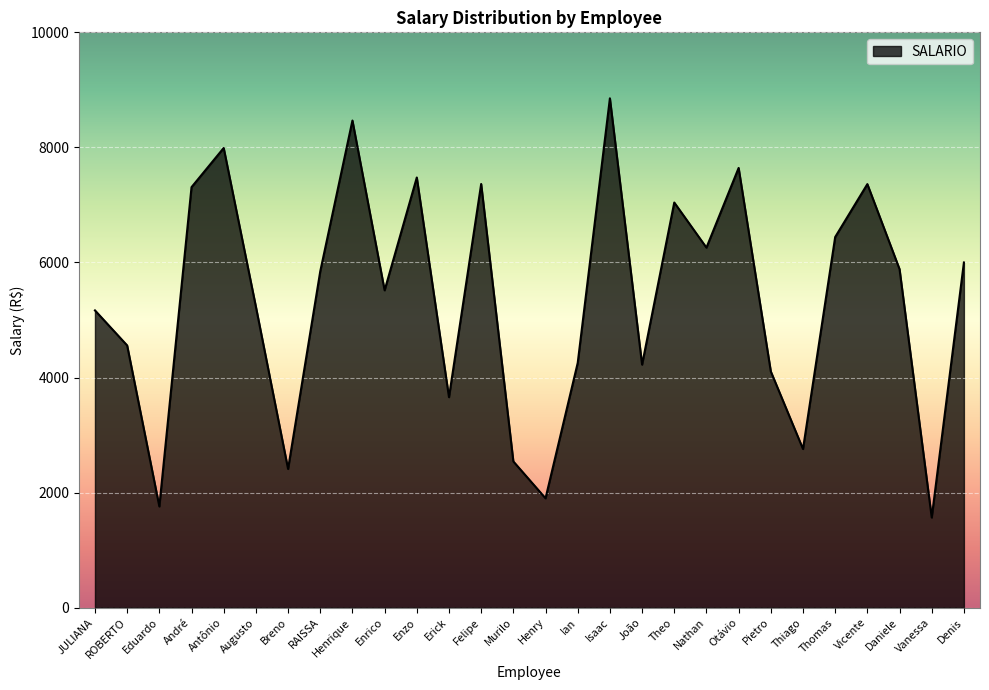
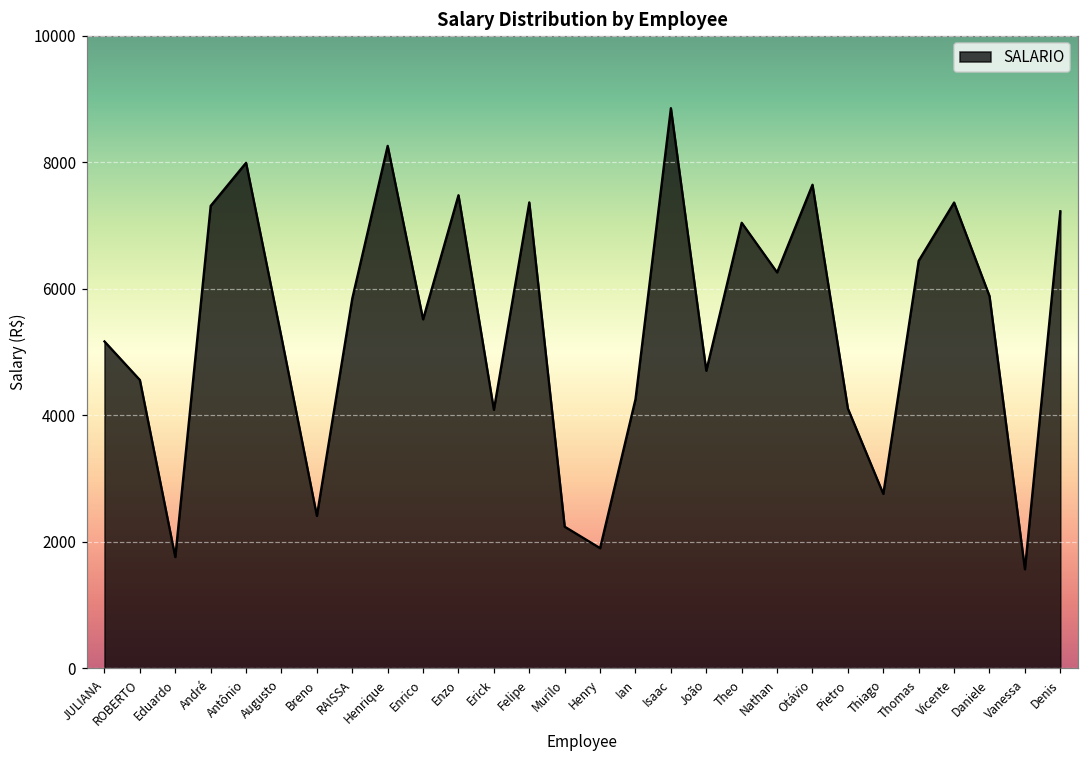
Henrique: 8500 -> 8300
Erick: 3700 -> 4100
Murilo: 2500 -> 2200
João: 4200 -> 4700
Denis: 6000 -> 7200
